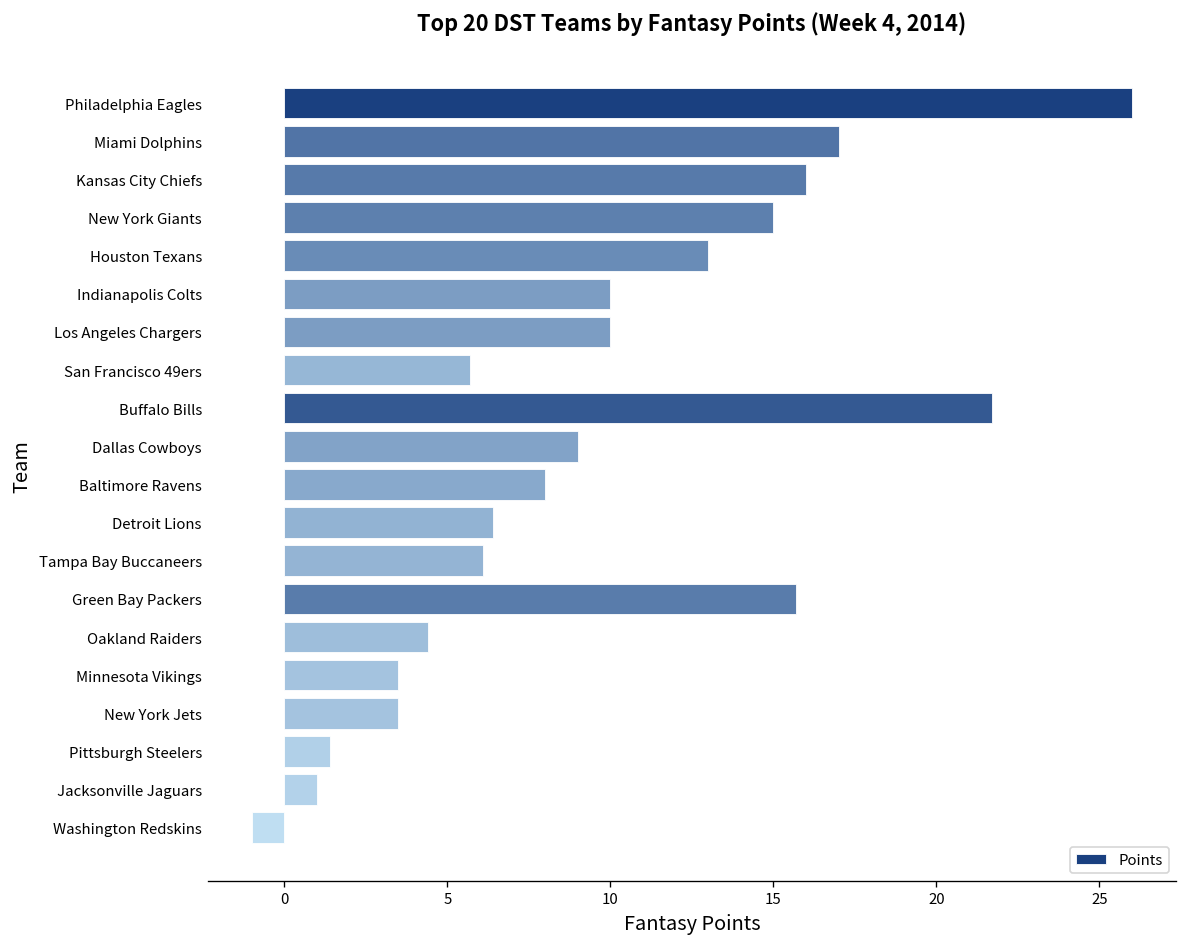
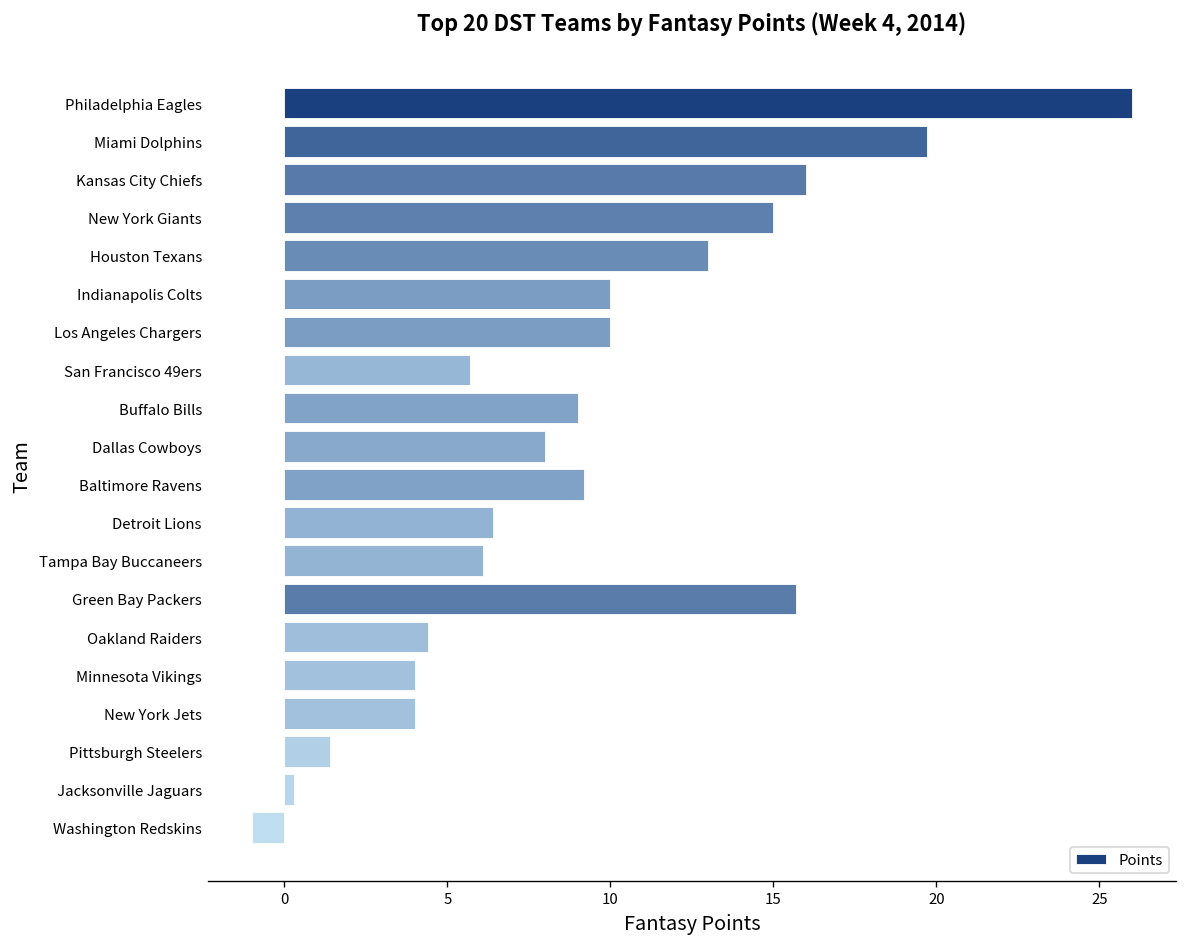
Miami Dolphins: 17.0 -> 19.7
Buffalo Bills: 21.7 -> 9.0
Dallas Cowboys: 9 -> 8
Baltimore Ravens: 8.0 -> 9.2
Minnesota Vikings: 3.5 -> 4.0
New York Jets: 3.5 -> 4.0
Jacksonville Jaguars: 1.0 -> 0.3
